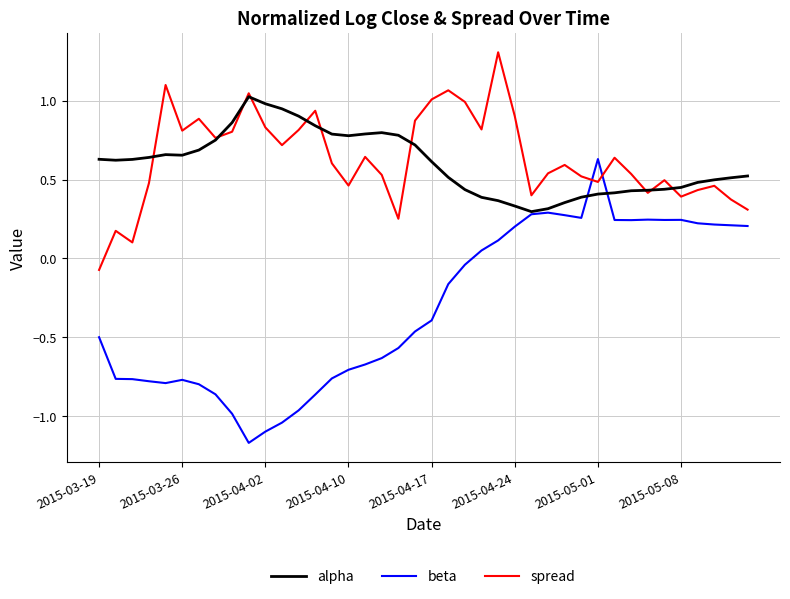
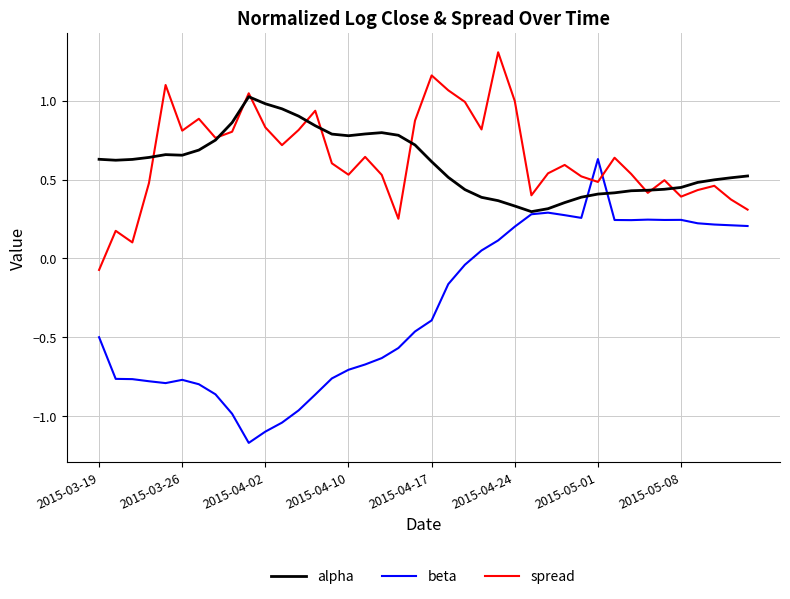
spread, 2015-04-10: 0.46 -> 0.53
spread, 2015-04-17: 1.01 -> 1.16
spread, 2015-04-24: 0.90 -> 1.00
